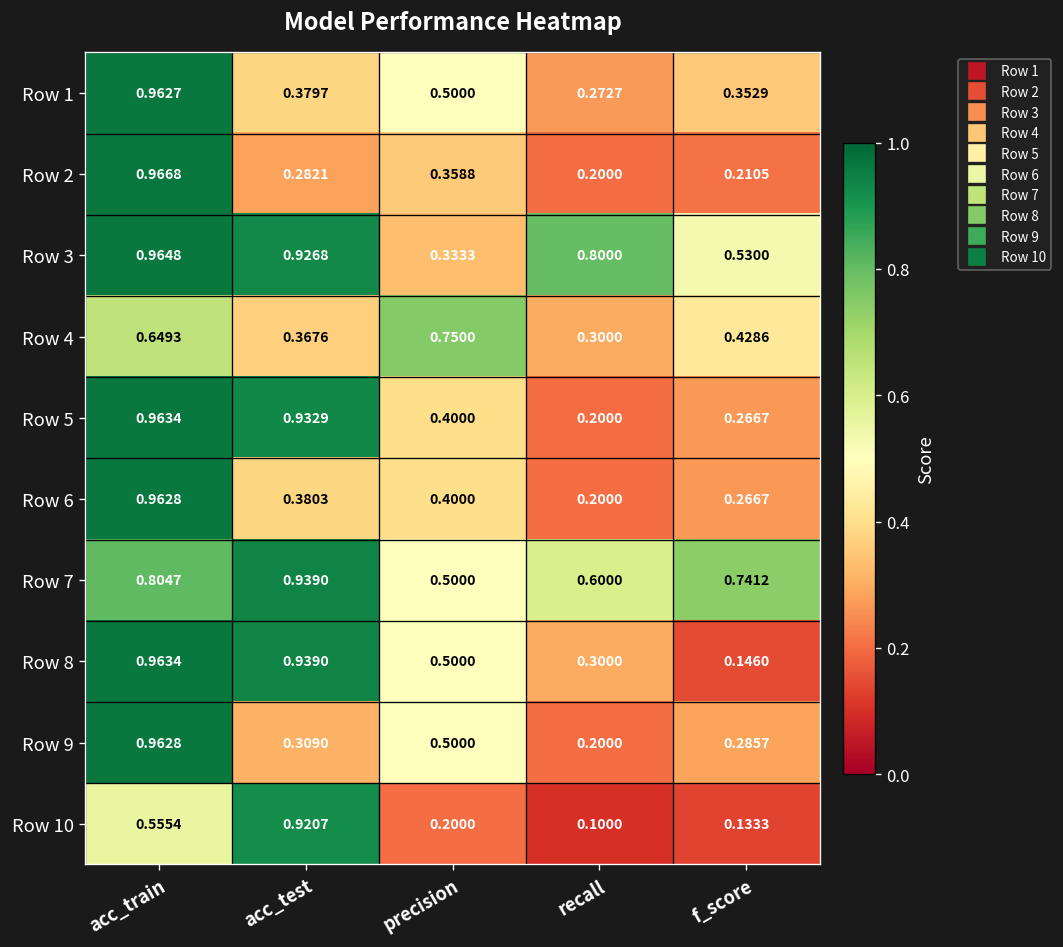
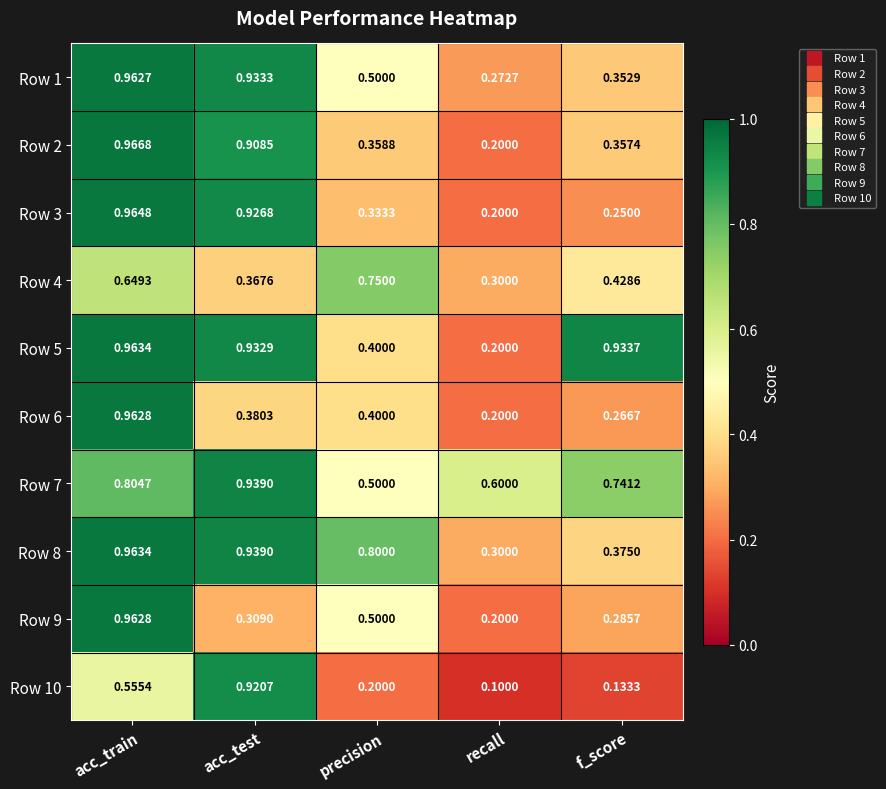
Row 1, acc_test: 0.3797 -> 0.9333
Row 2, acc_test: 0.2821 -> 0.9085
Row 2, f_score: 0.2105 -> 0.3574
Row 3, recall: 0.8000 -> 0.2000
Row 3, f_score: 0.5300 -> 0.2500
Row 5, f_score: 0.2667 -> 0.9337
Row 8, precision: 0.5000 -> 0.8000
Row 8, f_score: 0.1460 -> 0.3750
